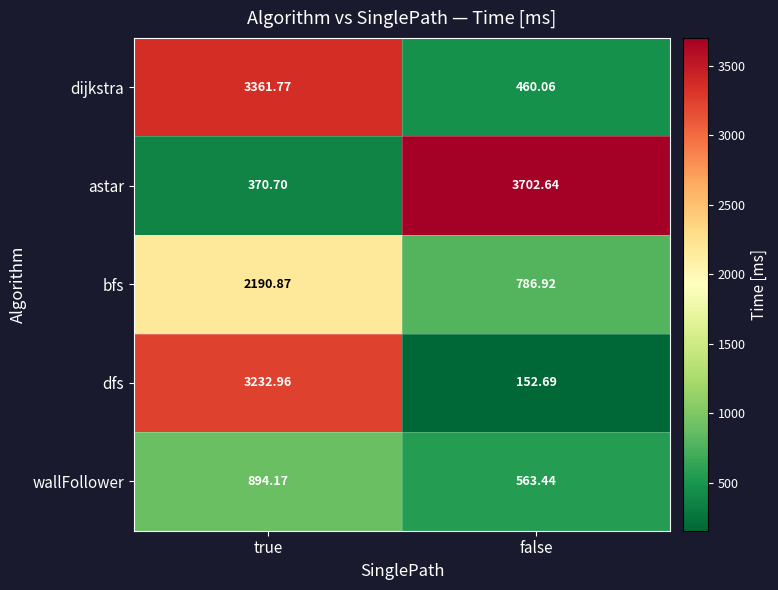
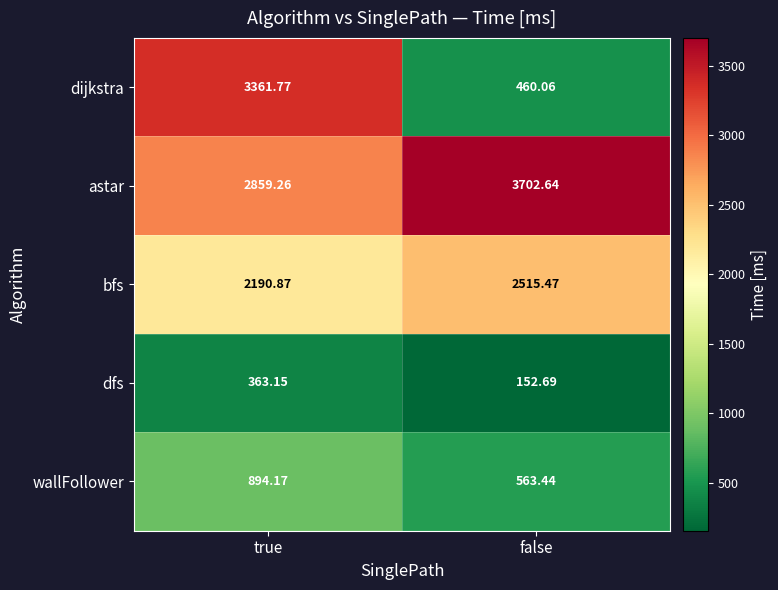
astar, true: 370.70 -> 2859.26
bfs, false: 786.92 -> 2515.47
dfs, true: 3232.96 -> 363.15
